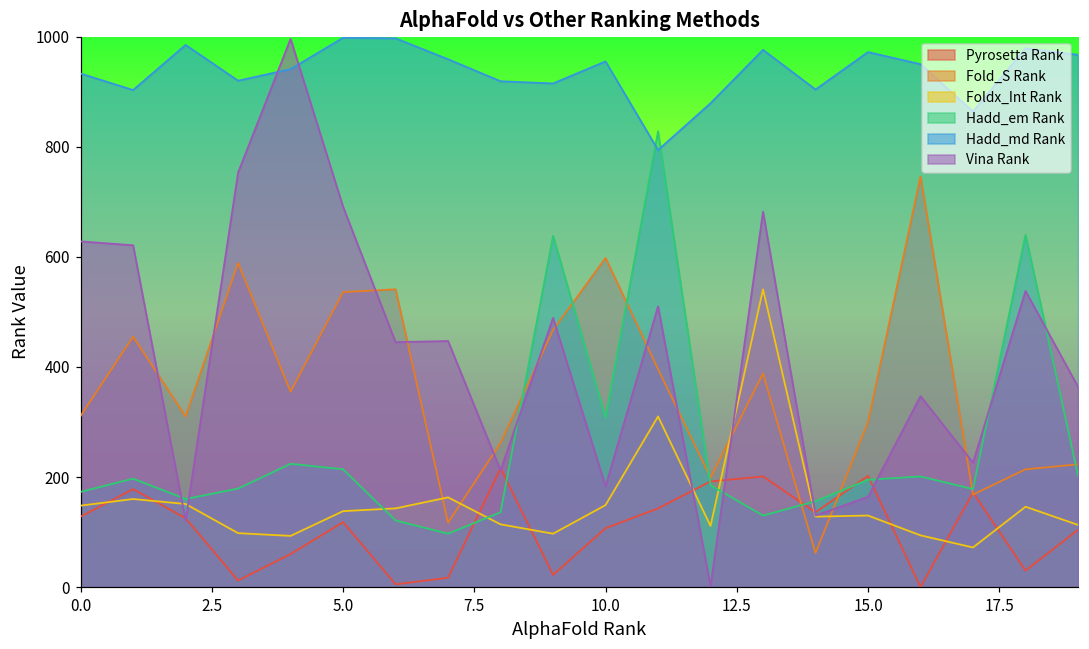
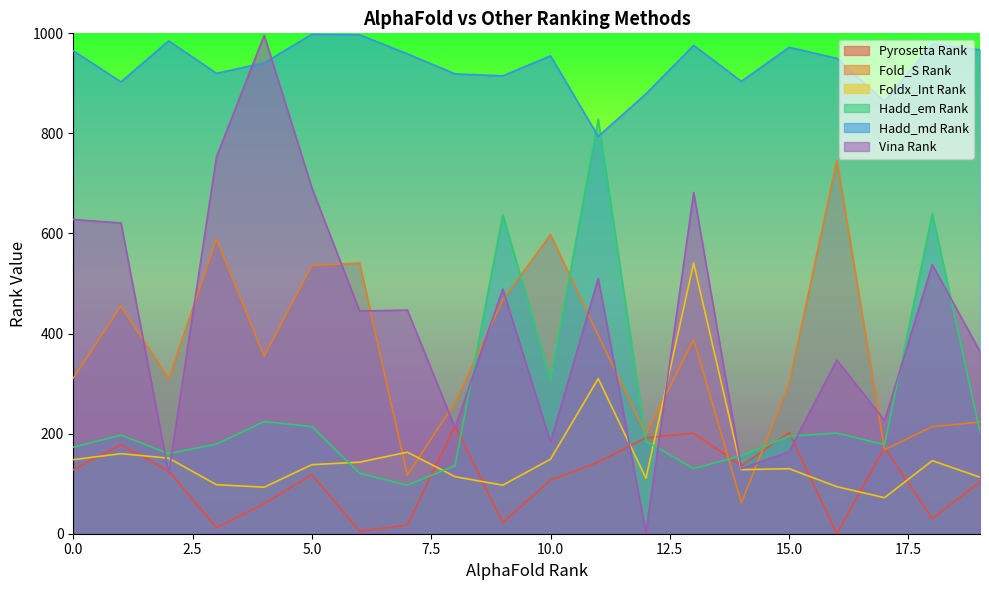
Hadd_md Rank, 0.0: 930 -> 970
